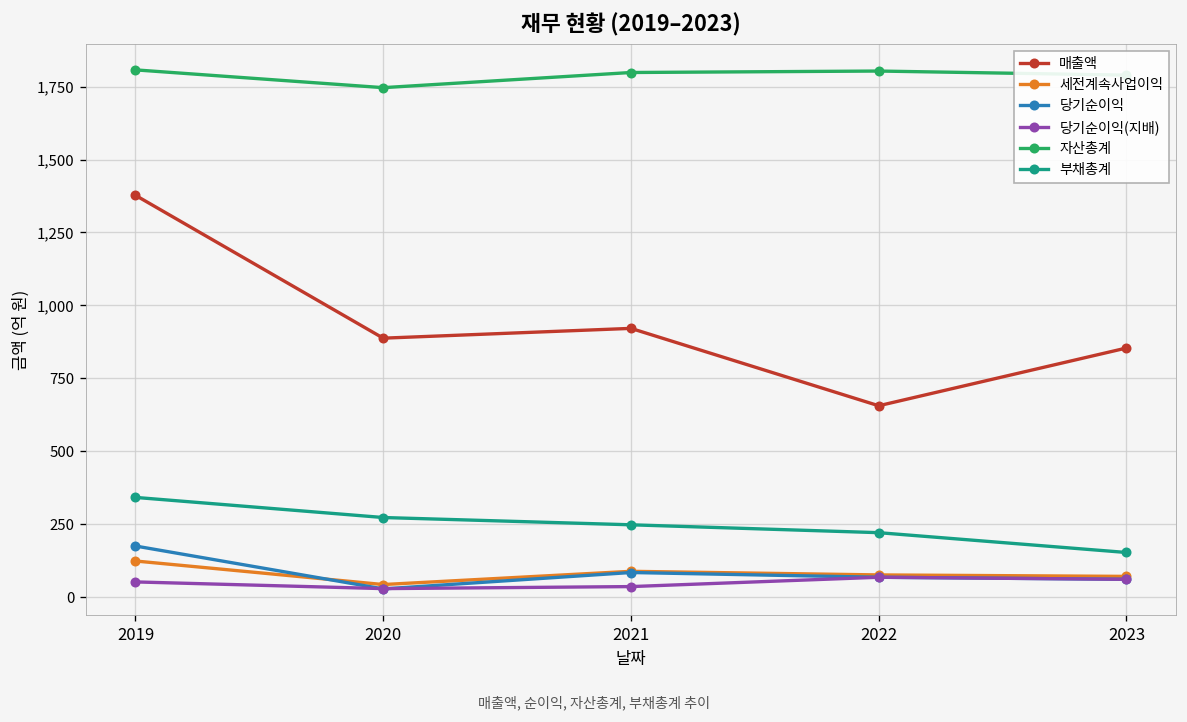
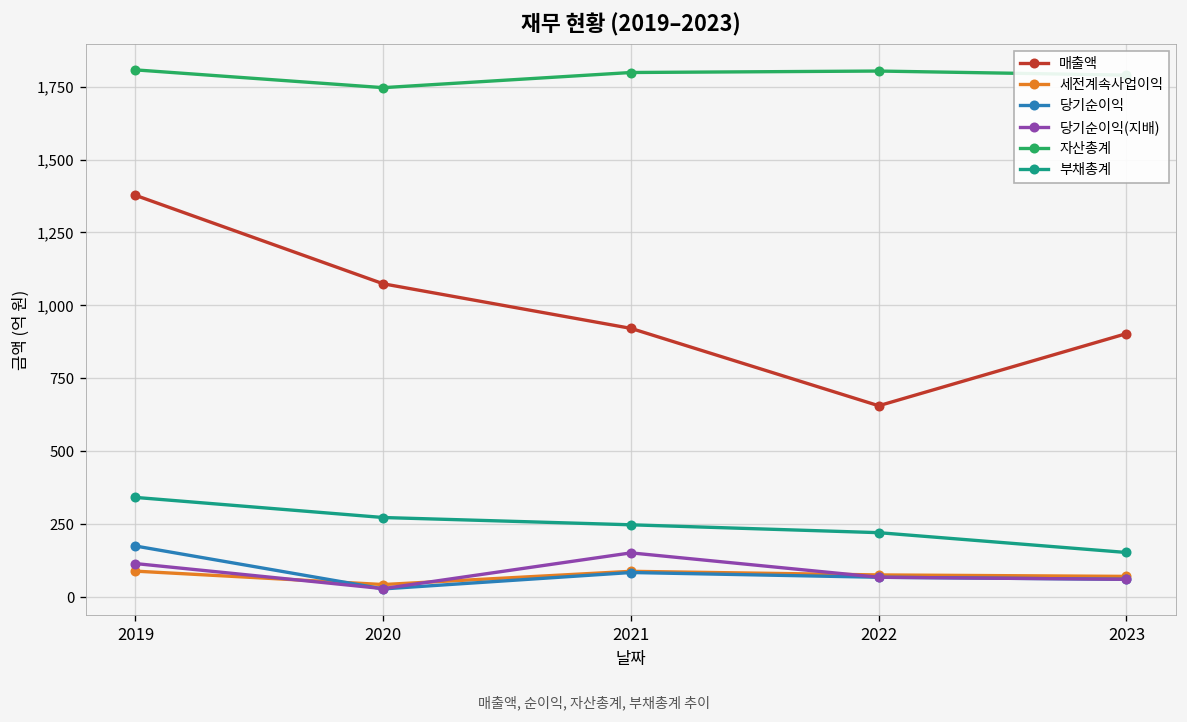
세전계속사업이익, 2019: 120 -> 90
당기순이익(지배), 2019: 50 -> 110
매출액, 2020: 890 -> 1,070
당기순이익(지배), 2021: 40 -> 150
매출액, 2023: 850 -> 900
